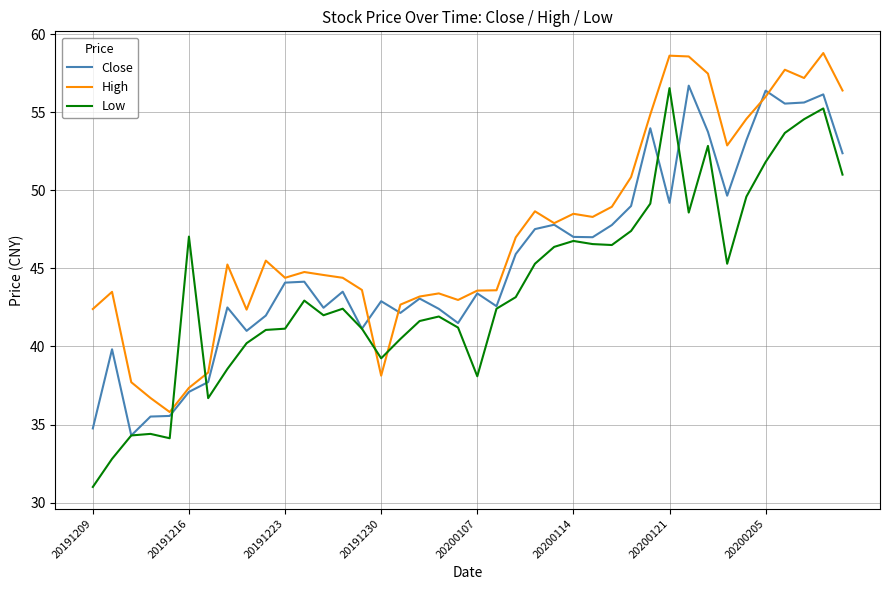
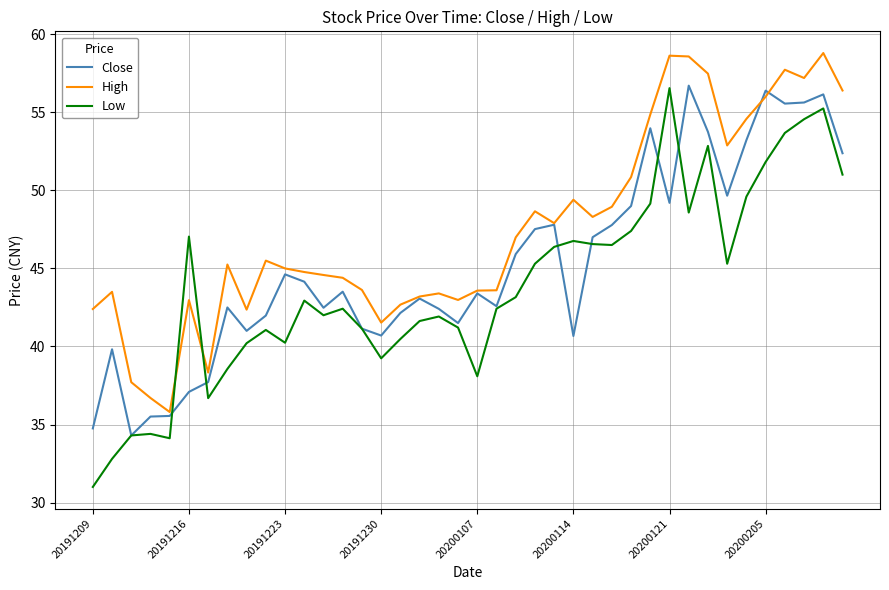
High, 20191216: 37.4 -> 43.0
Close, 20191223: 44.1 -> 44.6
High, 20191223: 44.4 -> 45.0
Low, 20191223: 41.1 -> 40.2
Close, 20191230: 42.9 -> 40.7
High, 20191230: 38.1 -> 41.5
Close, 20200114: 47.0 -> 40.7
High, 20200114: 48.5 -> 49.4
